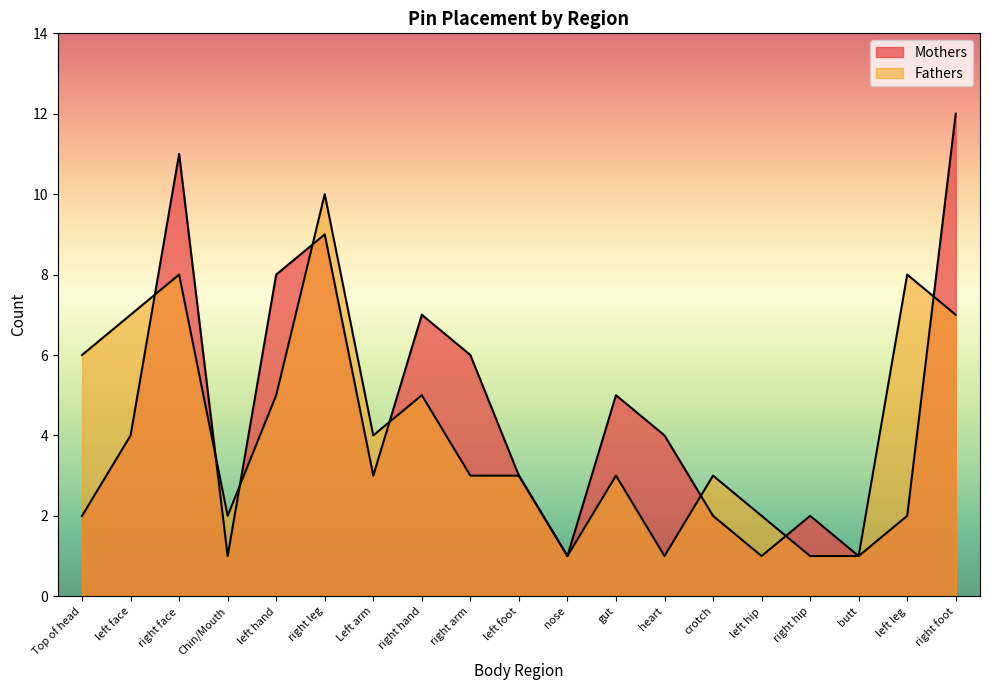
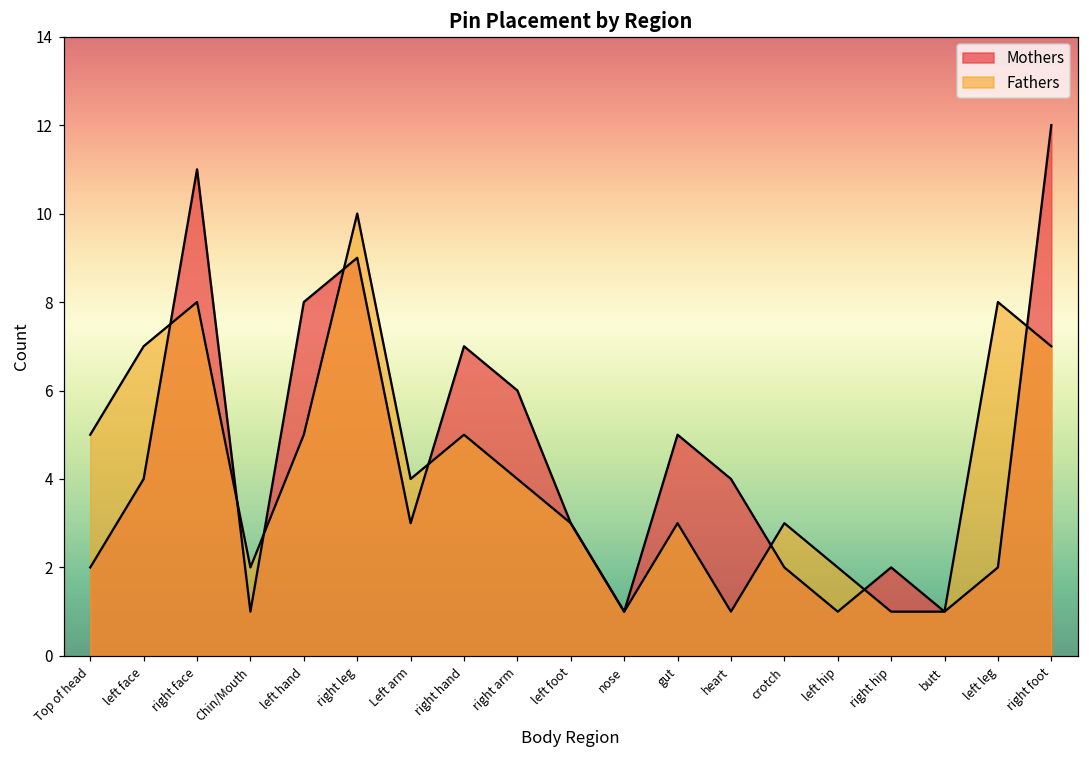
Fathers, Top of head: 6 -> 5
Fathers, right arm: 3 -> 4
